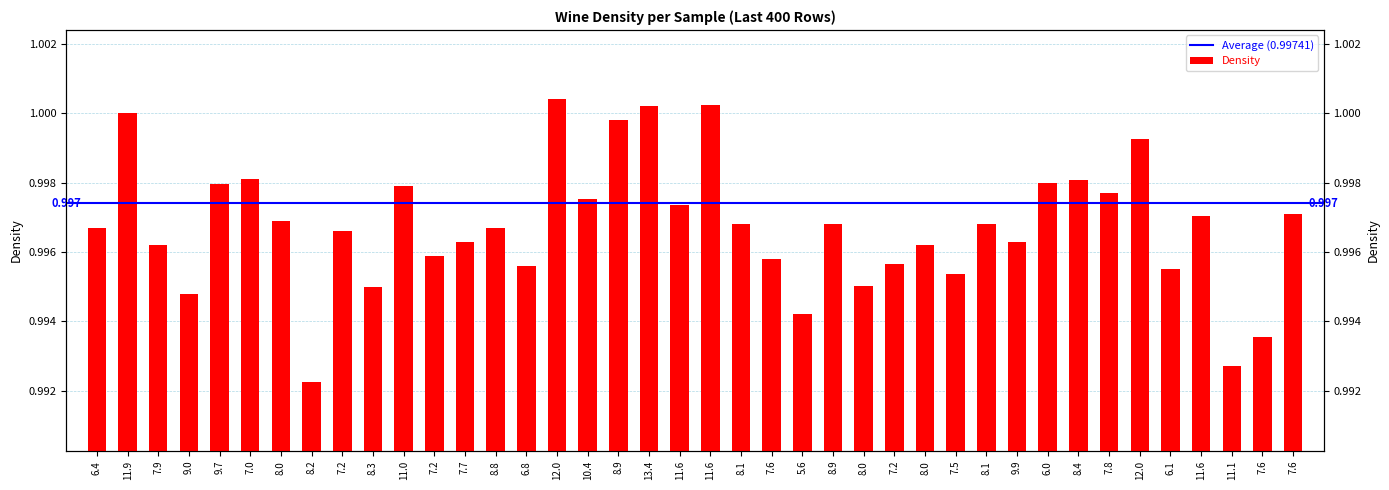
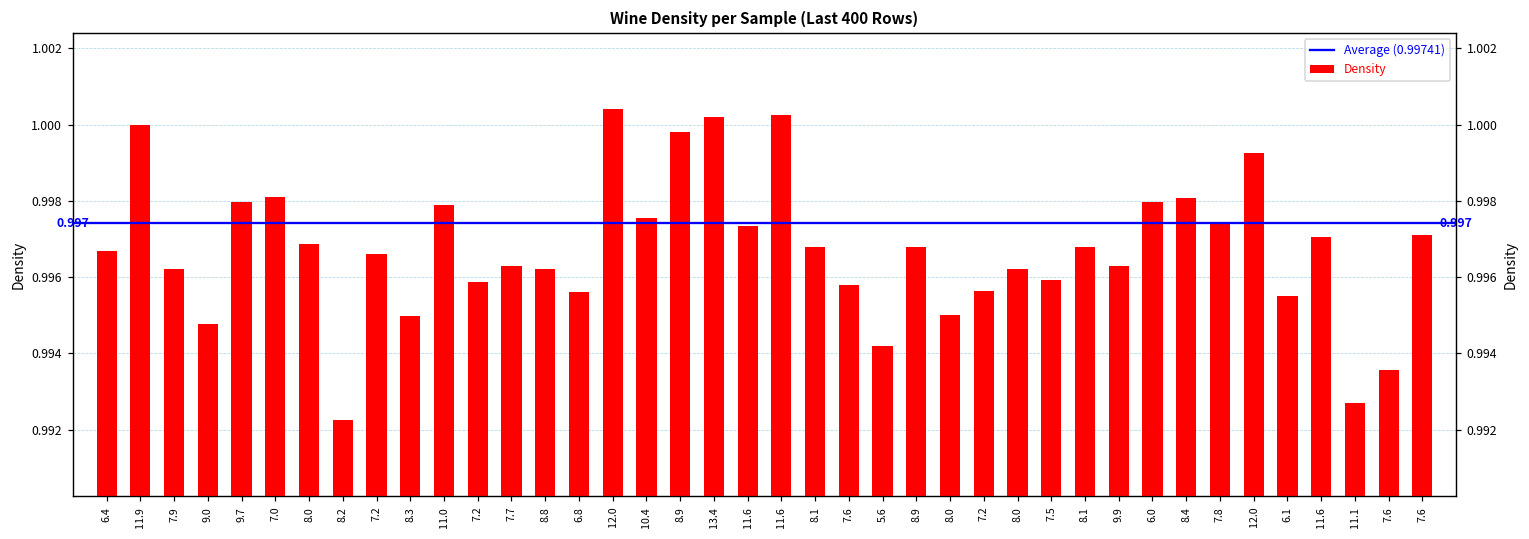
8.8: 0.9967 -> 0.9962
7.5: 0.9954 -> 0.9959
7.8: 0.9977 -> 0.9974
